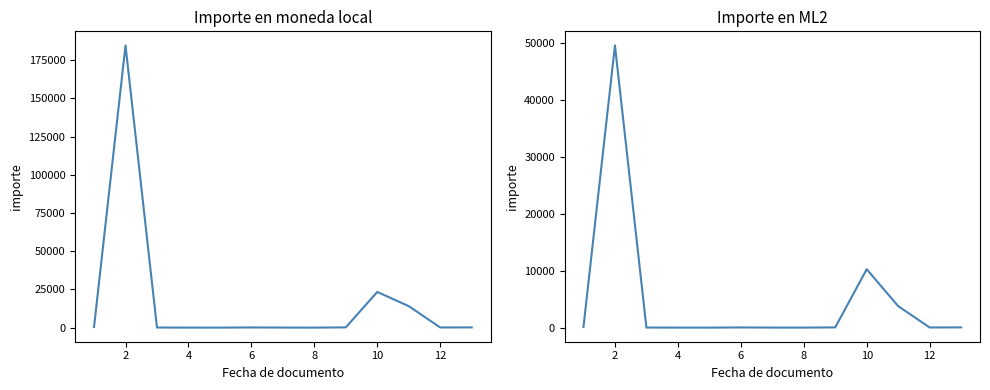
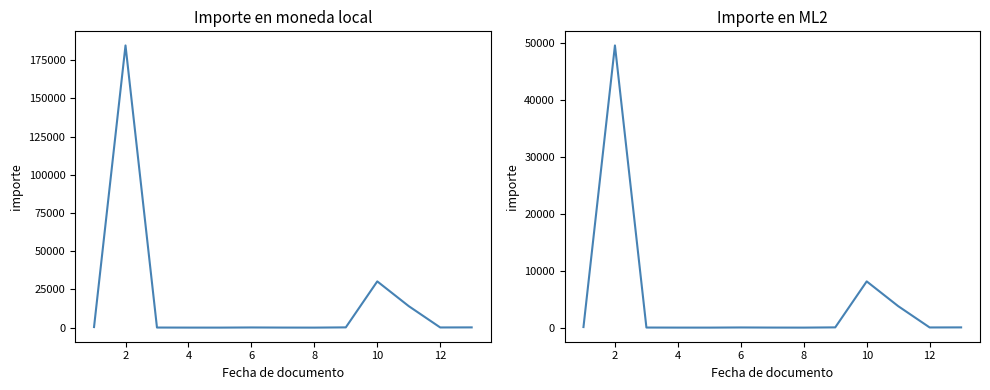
Importe en moneda local, 10: 23000 -> 30000
Importe en ML2, 10: 10000 -> 8000
